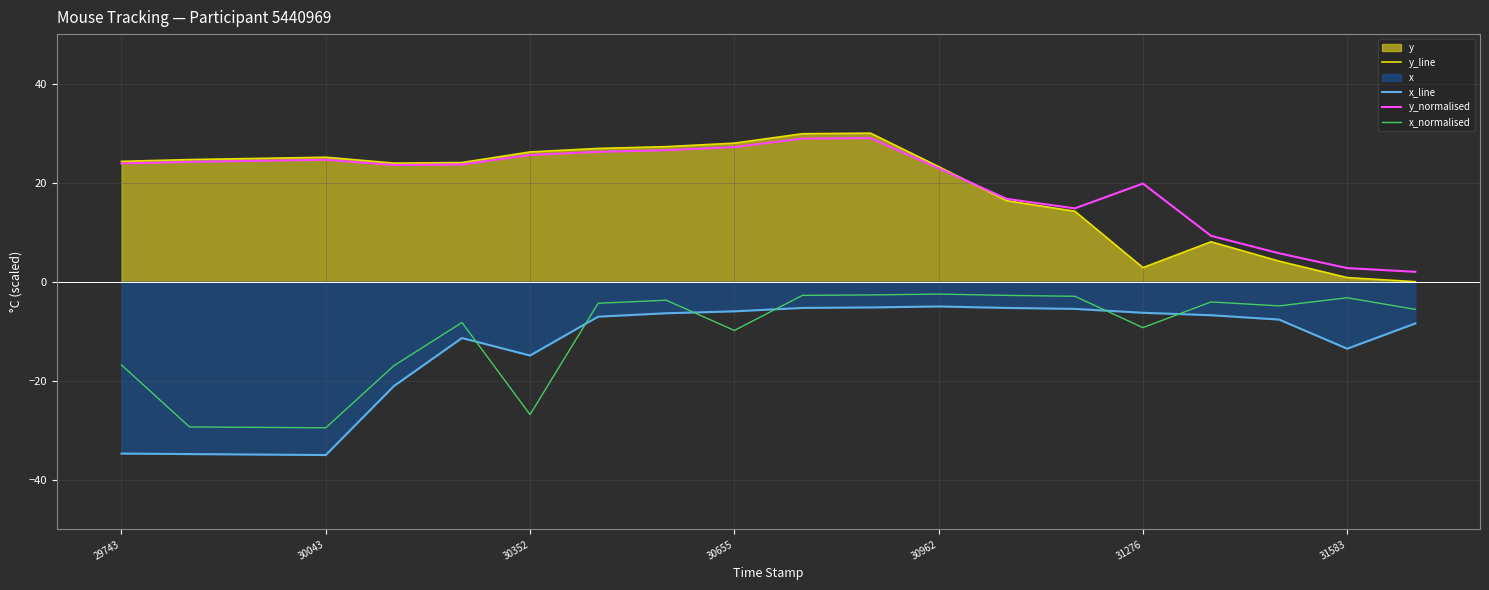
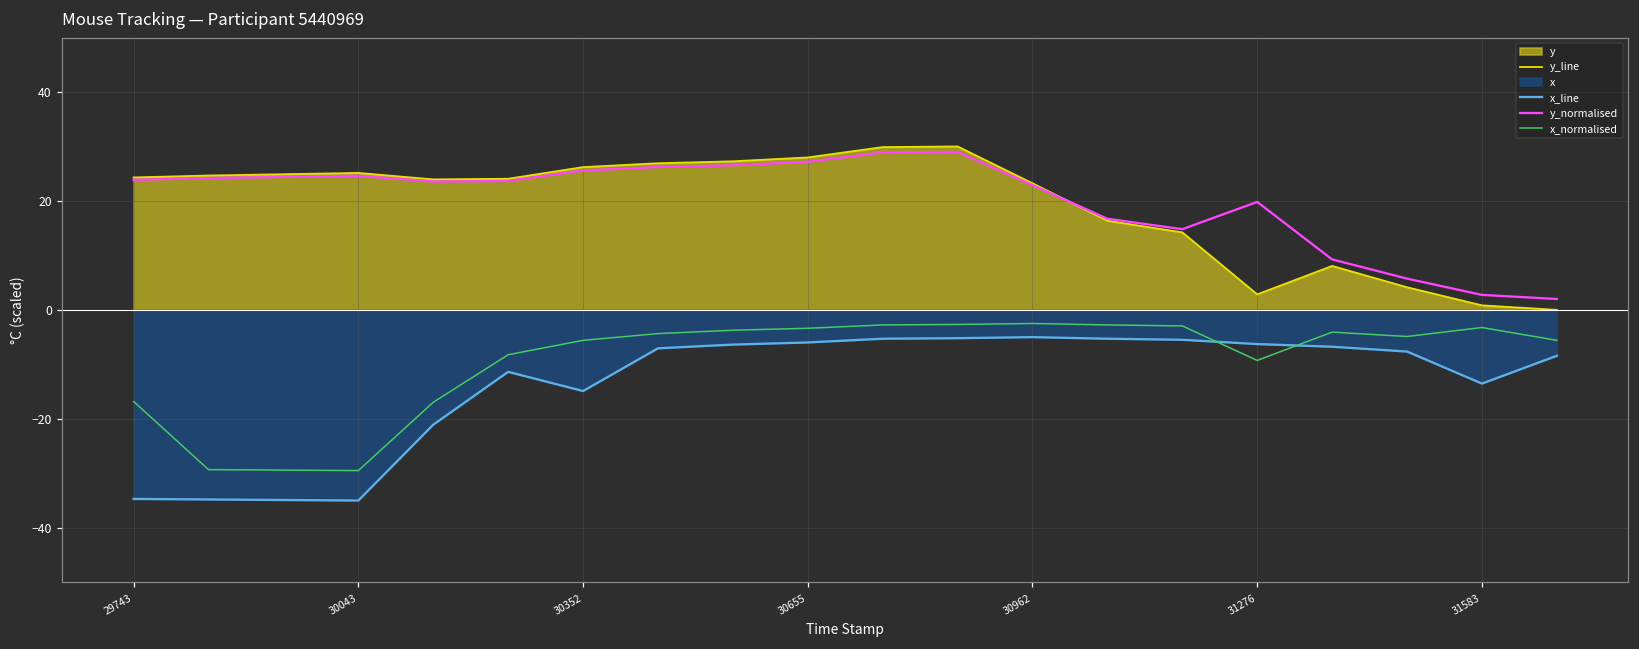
x_normalised, 30352: -27 -> -6
x_normalised, 30655: -10 -> -3
